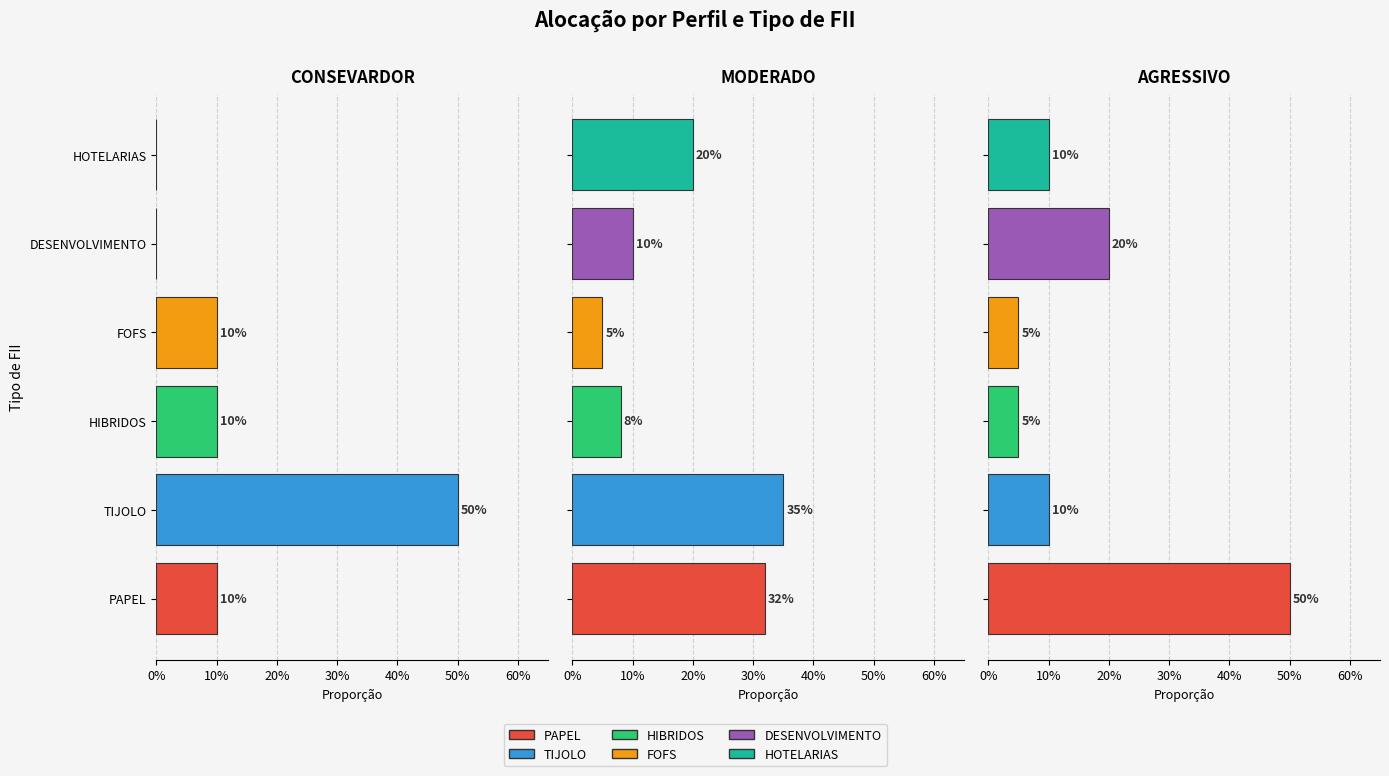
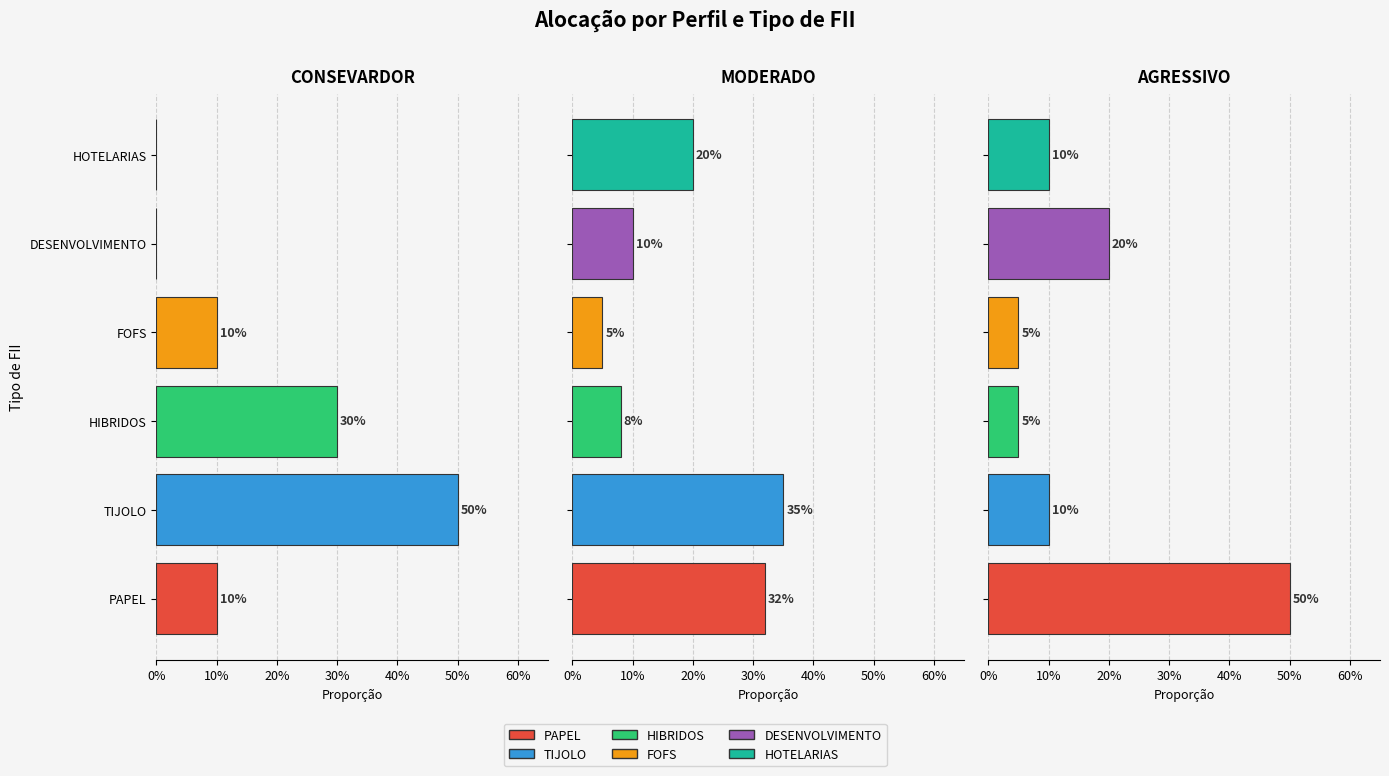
CONSEVARDOR, HIBRIDOS: 10% -> 30%
